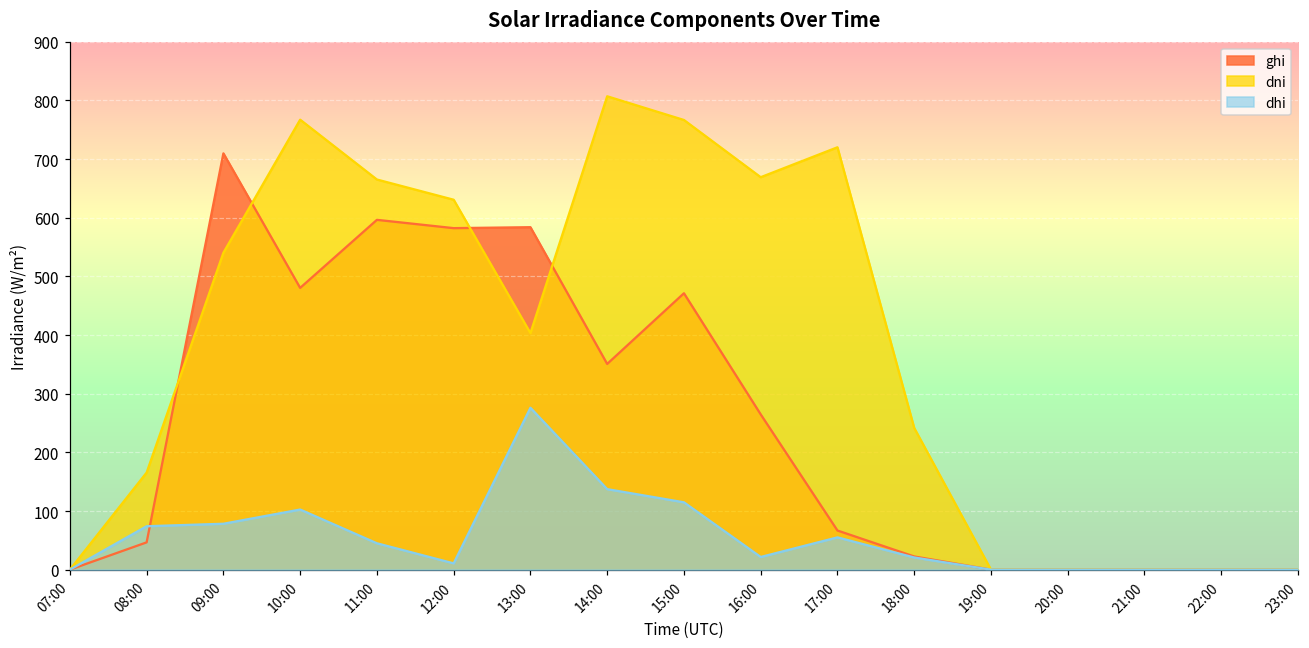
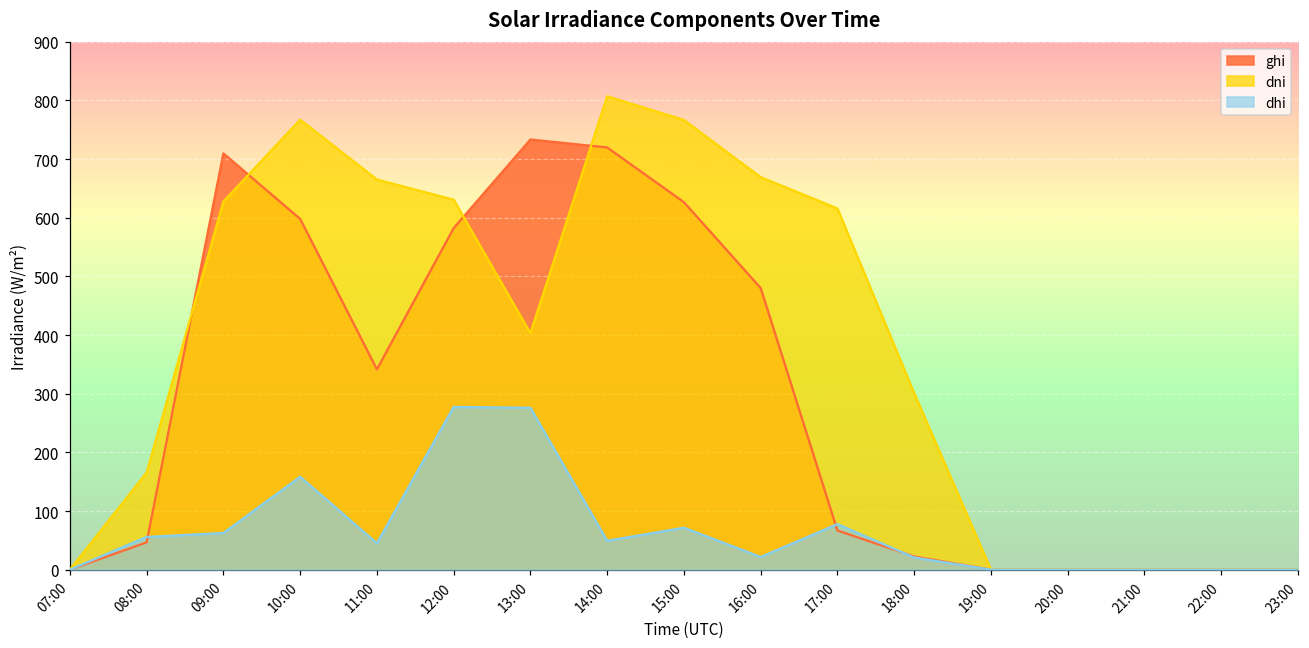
dhi, 08:00: 70 -> 60
dni, 09:00: 540 -> 630
dhi, 09:00: 80 -> 60
ghi, 10:00: 480 -> 600
dhi, 10:00: 100 -> 160
ghi, 11:00: 600 -> 340
dhi, 12:00: 10 -> 280
ghi, 13:00: 580 -> 730
ghi, 14:00: 350 -> 720
dhi, 14:00: 140 -> 50
ghi, 15:00: 470 -> 630
dhi, 15:00: 110 -> 70
ghi, 16:00: 260 -> 480
dni, 17:00: 720 -> 620
dhi, 17:00: 60 -> 80
dni, 18:00: 240 -> 300
